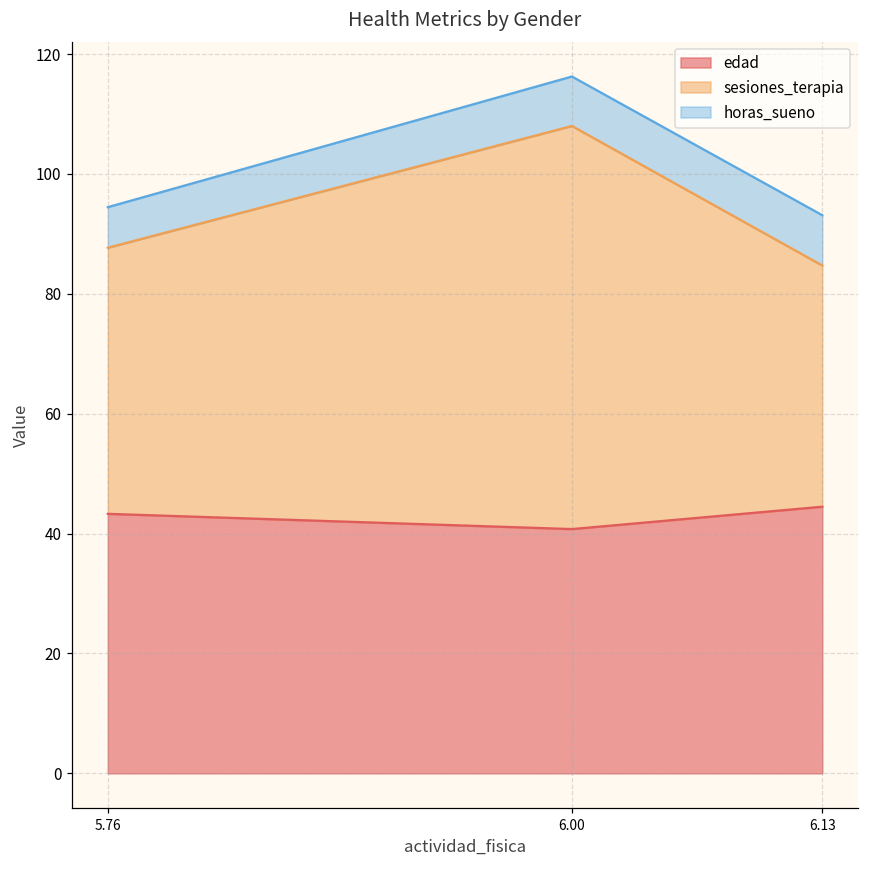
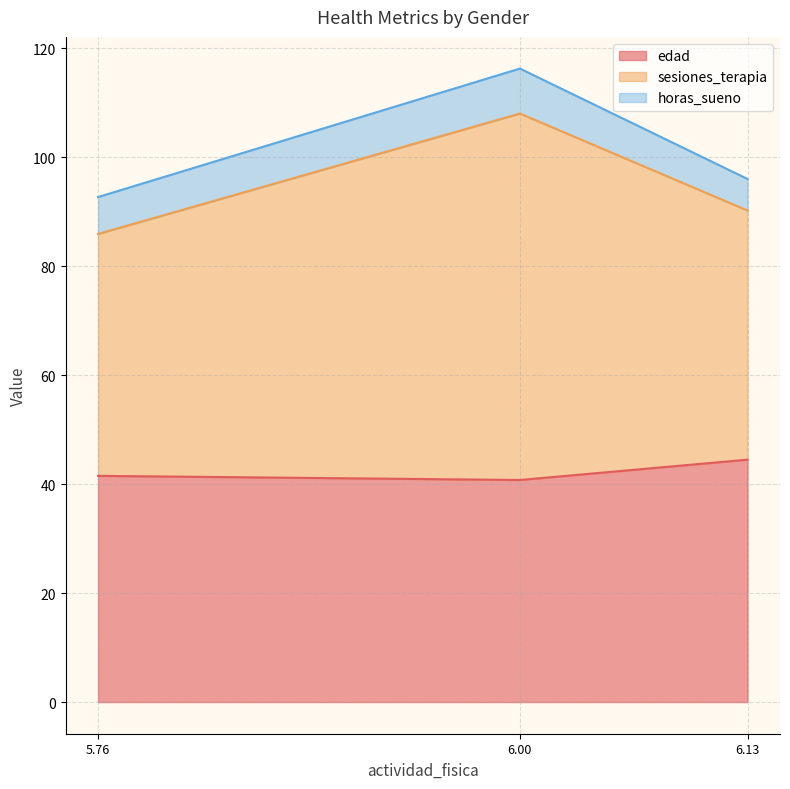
edad, 5.76: 43 -> 42
sesiones_terapia, 6.13: 40 -> 46
horas_sueno, 6.13: 8 -> 6
